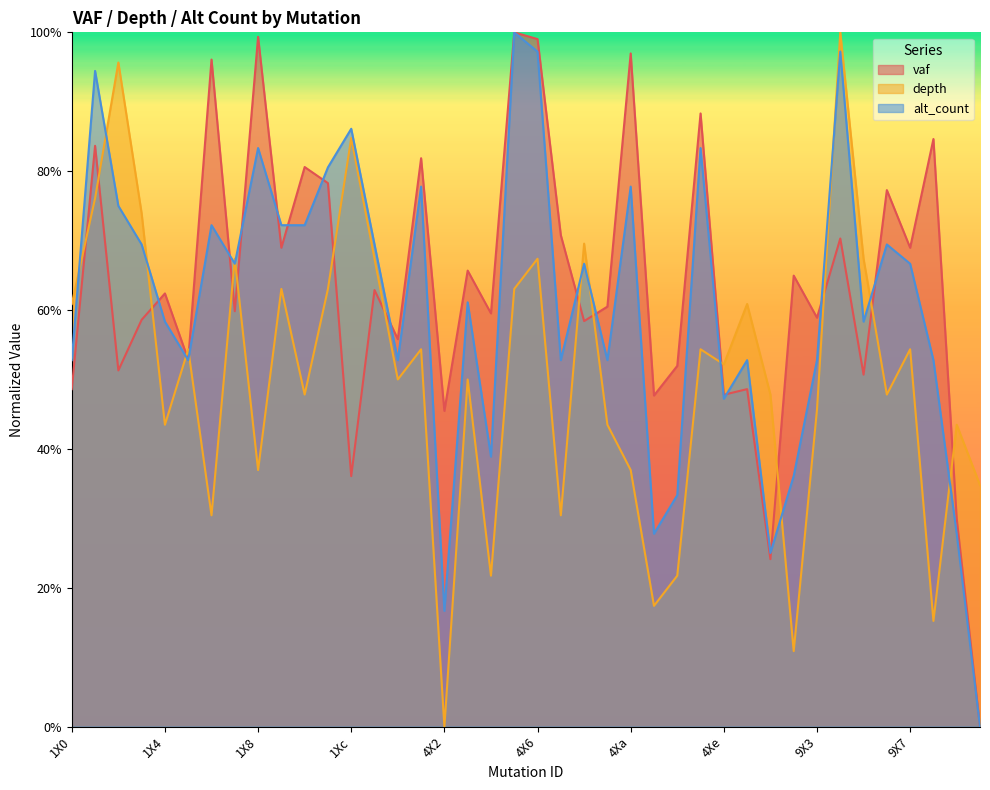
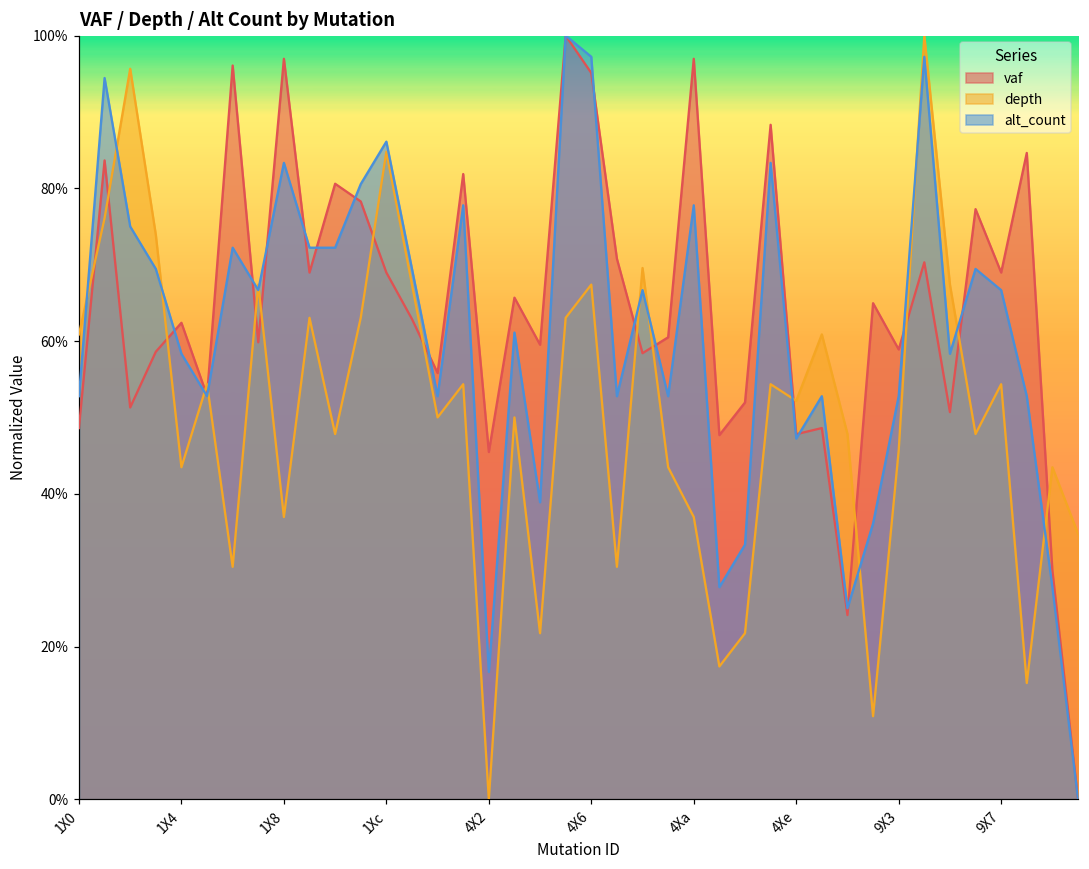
vaf, 1X8: 99% -> 97%
vaf, 1Xc: 36% -> 69%
vaf, 4X6: 99% -> 95%
